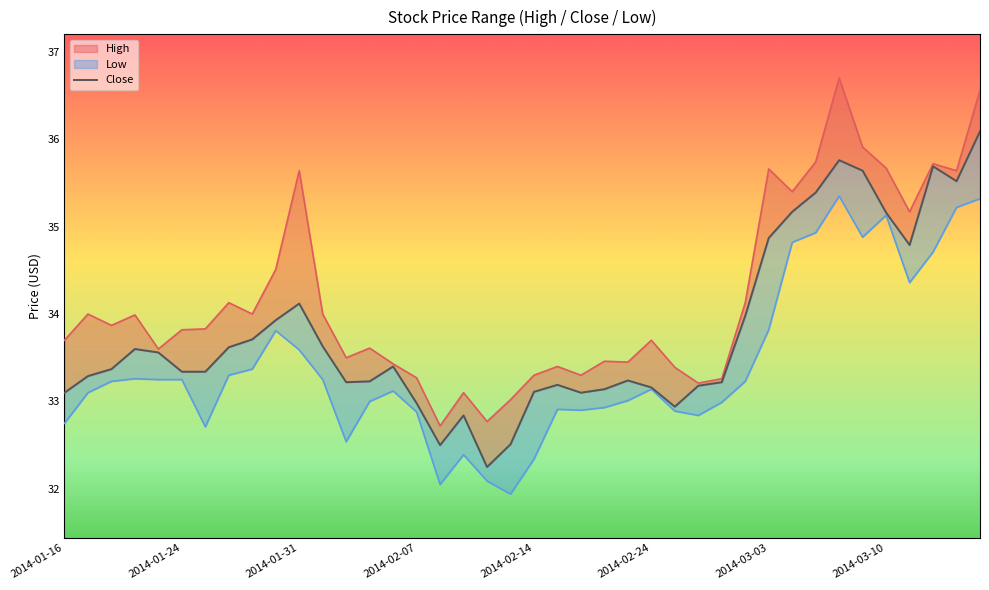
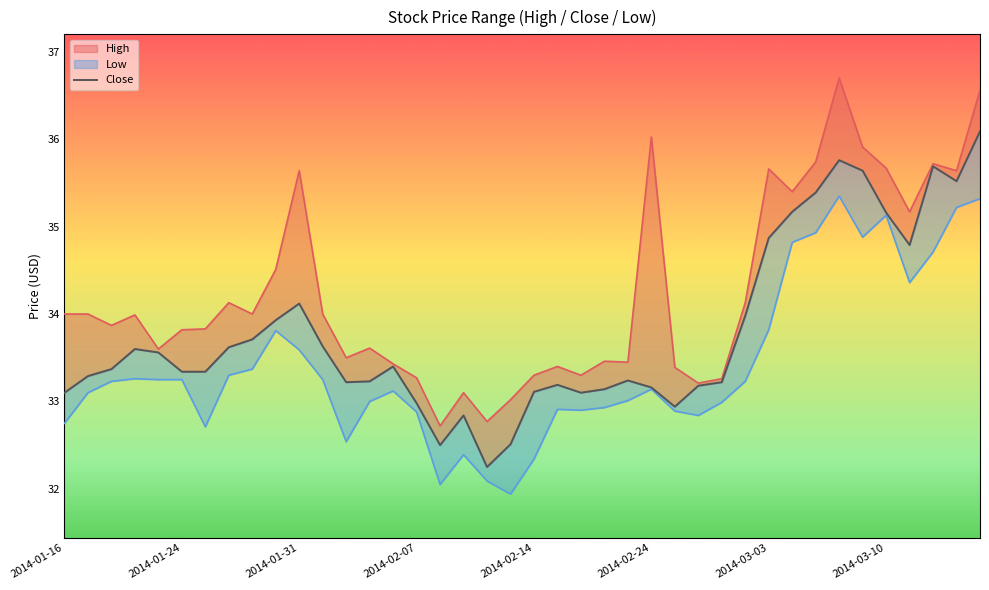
High, 2014-01-16: 33.7 -> 34.0
High, 2014-02-24: 33.7 -> 36.0
